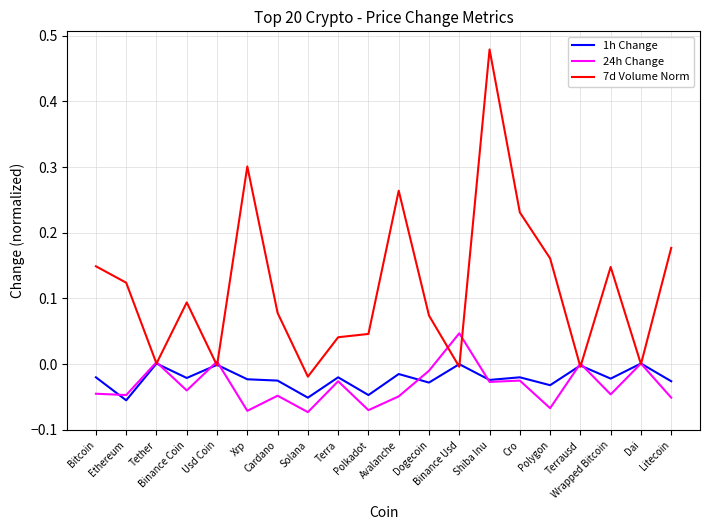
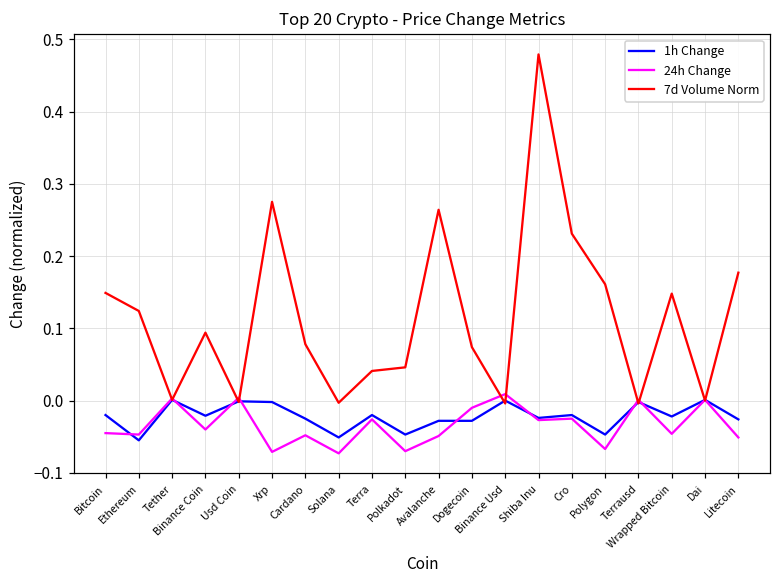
1h Change, Xrp: -0.02 -> 0.00
7d Volume Norm, Xrp: 0.30 -> 0.28
7d Volume Norm, Solana: -0.02 -> 0.00
1h Change, Avalanche: -0.02 -> -0.03
24h Change, Binance Usd: 0.05 -> 0.01
1h Change, Polygon: -0.03 -> -0.05
